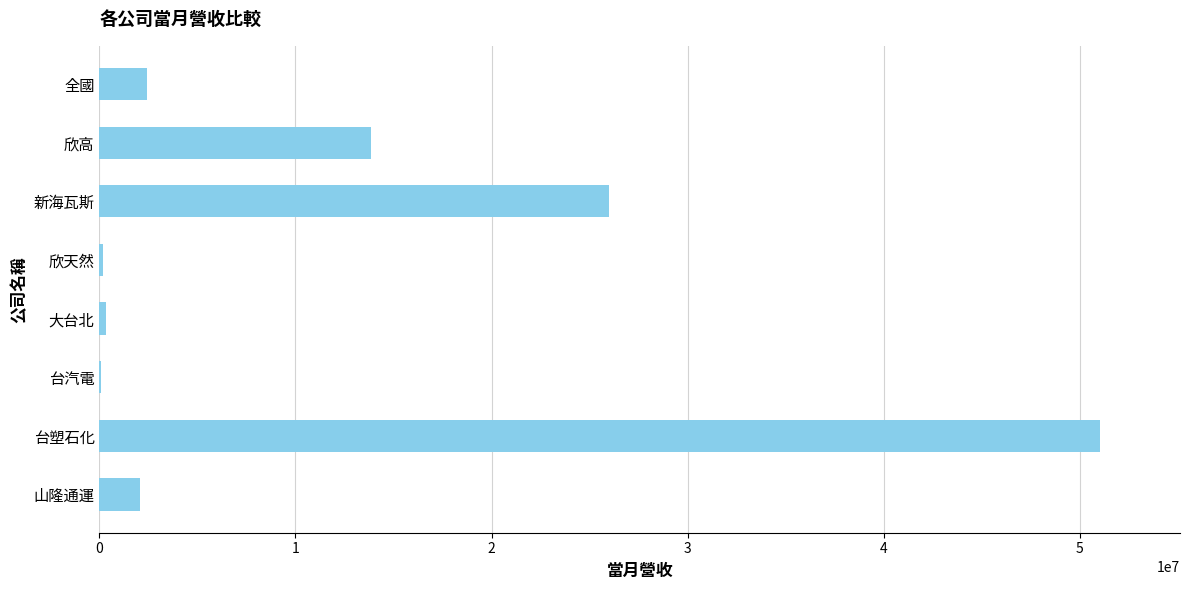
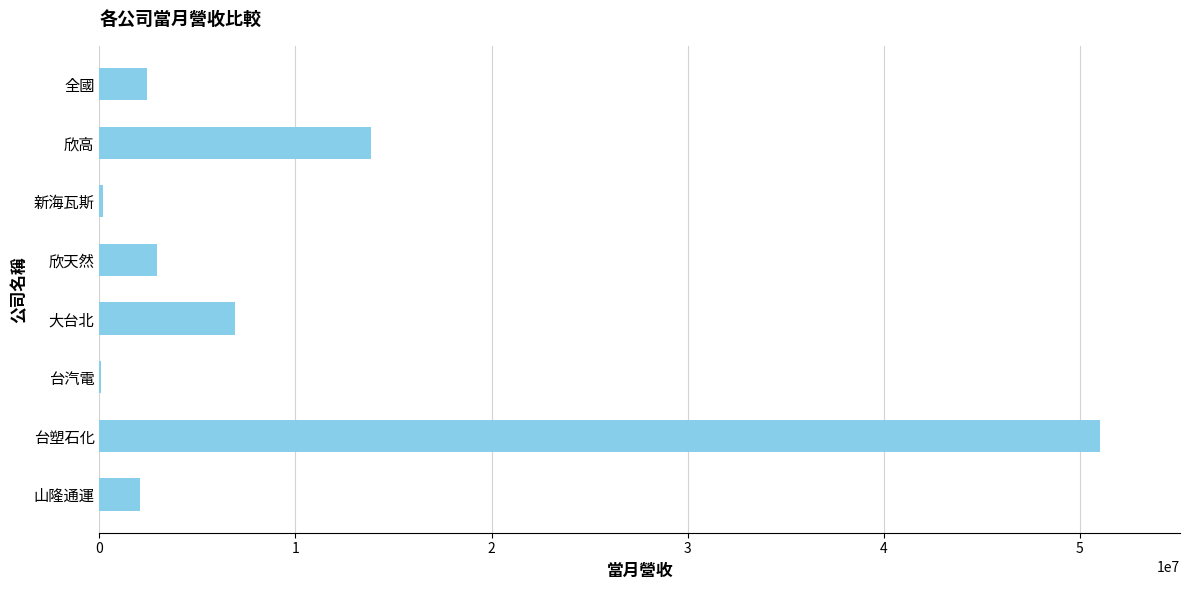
新海瓦斯: 26000000 -> 200000
欣天然: 200000 -> 2900000
大台北: 400000 -> 6900000
